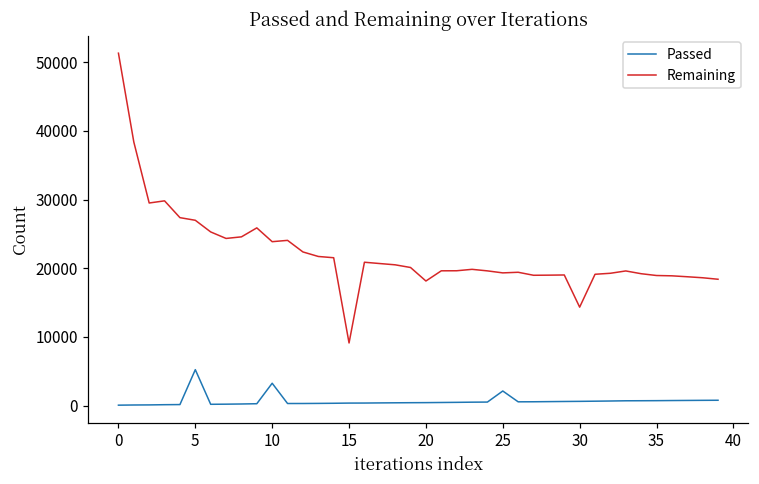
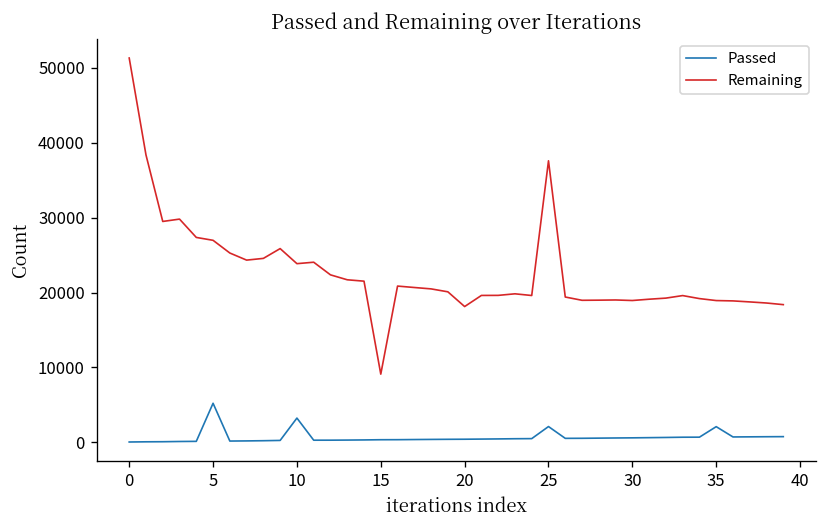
Remaining, 25: 19000 -> 38000
Remaining, 30: 14000 -> 19000
Passed, 35: 1000 -> 2000
